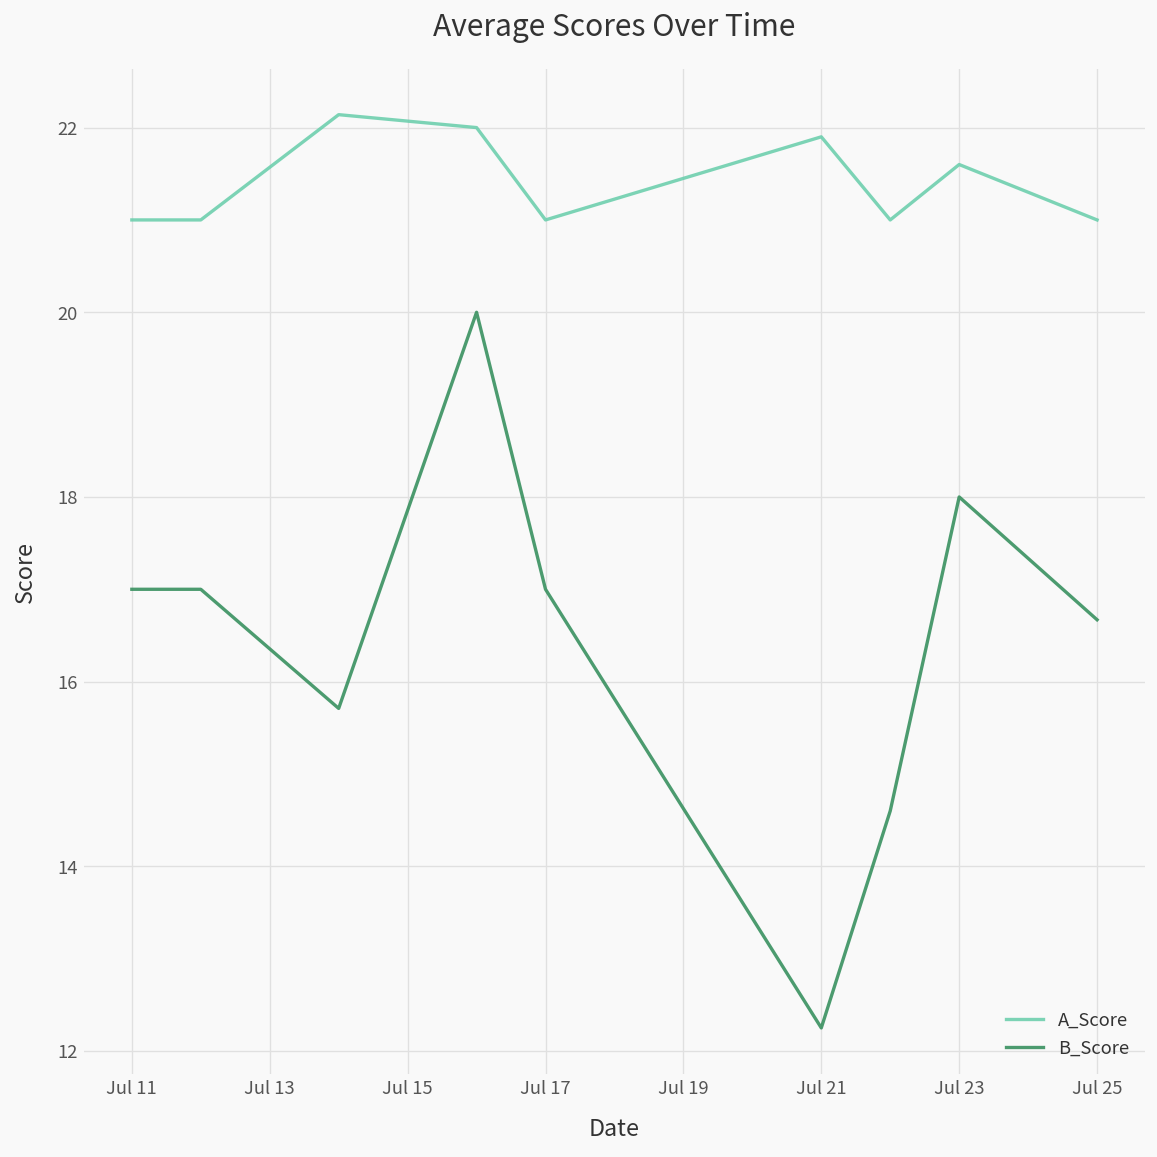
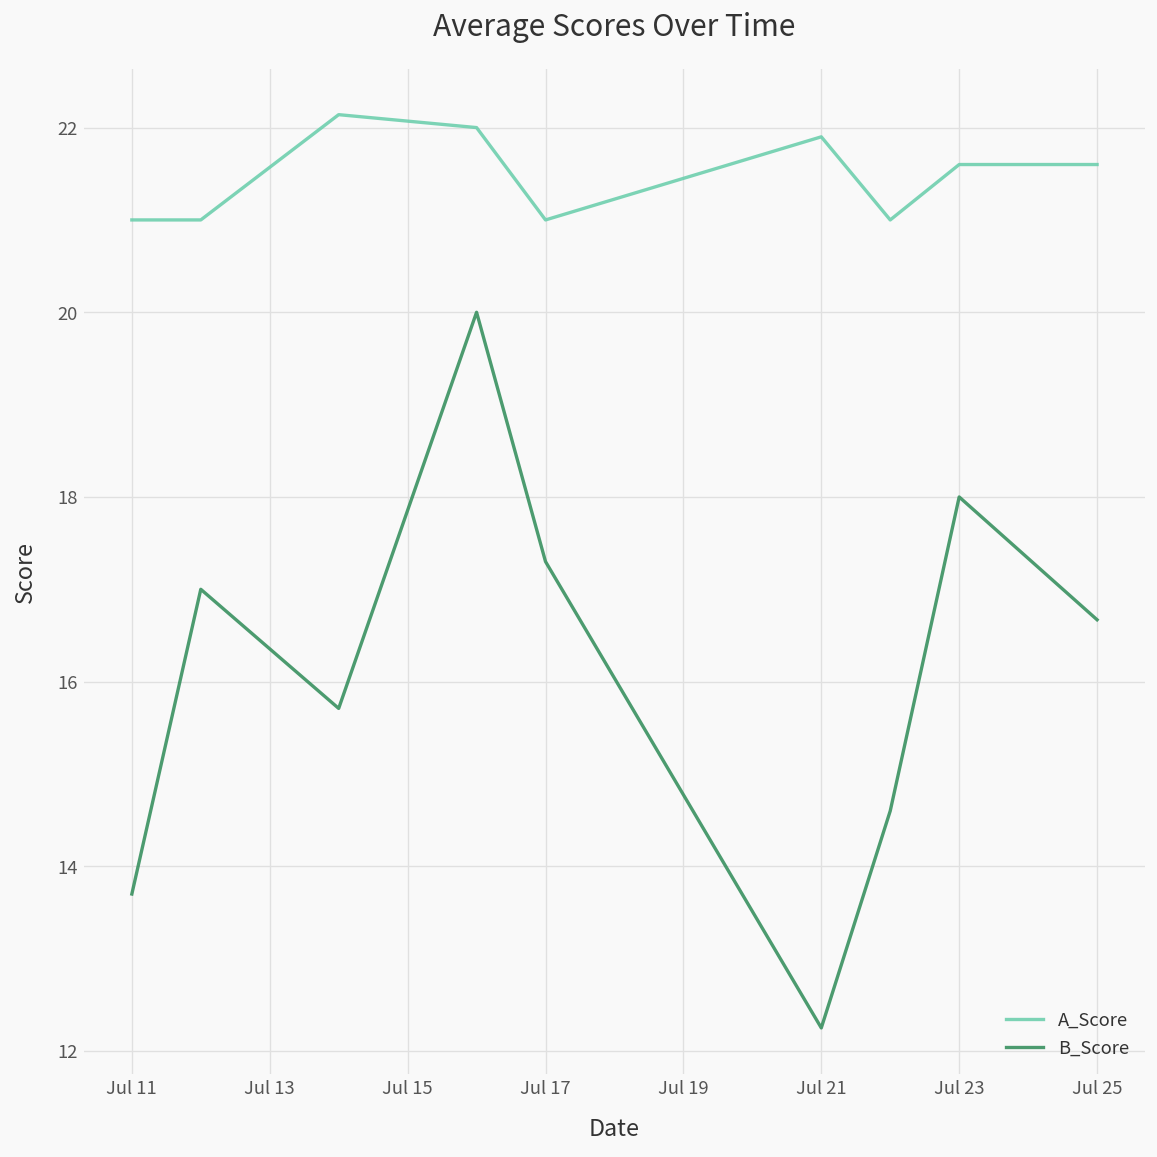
B_Score, Jul 11: 17.0 -> 13.7
B_Score, Jul 17: 17.0 -> 17.3
A_Score, Jul 25: 21.0 -> 21.6
